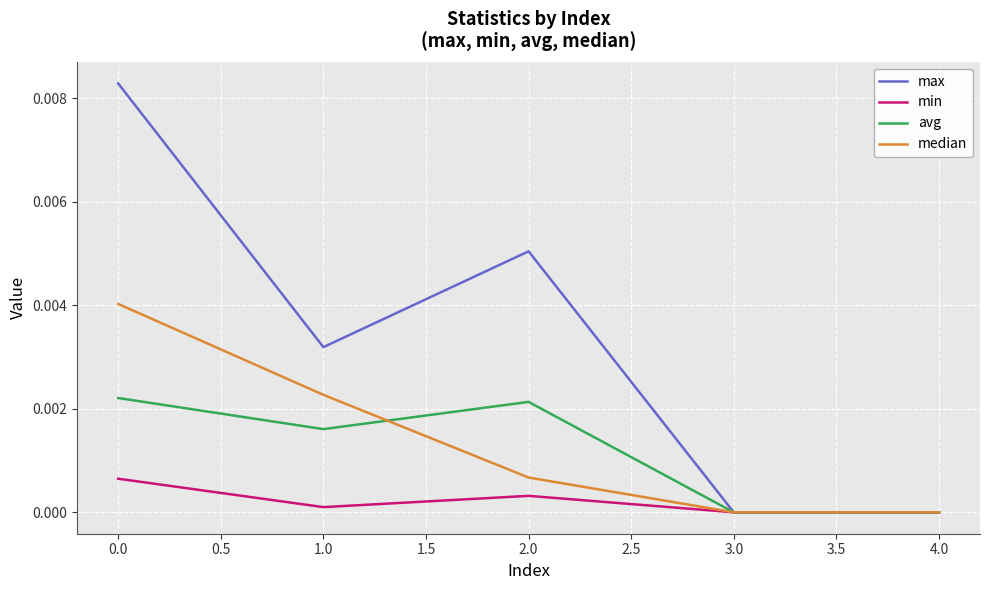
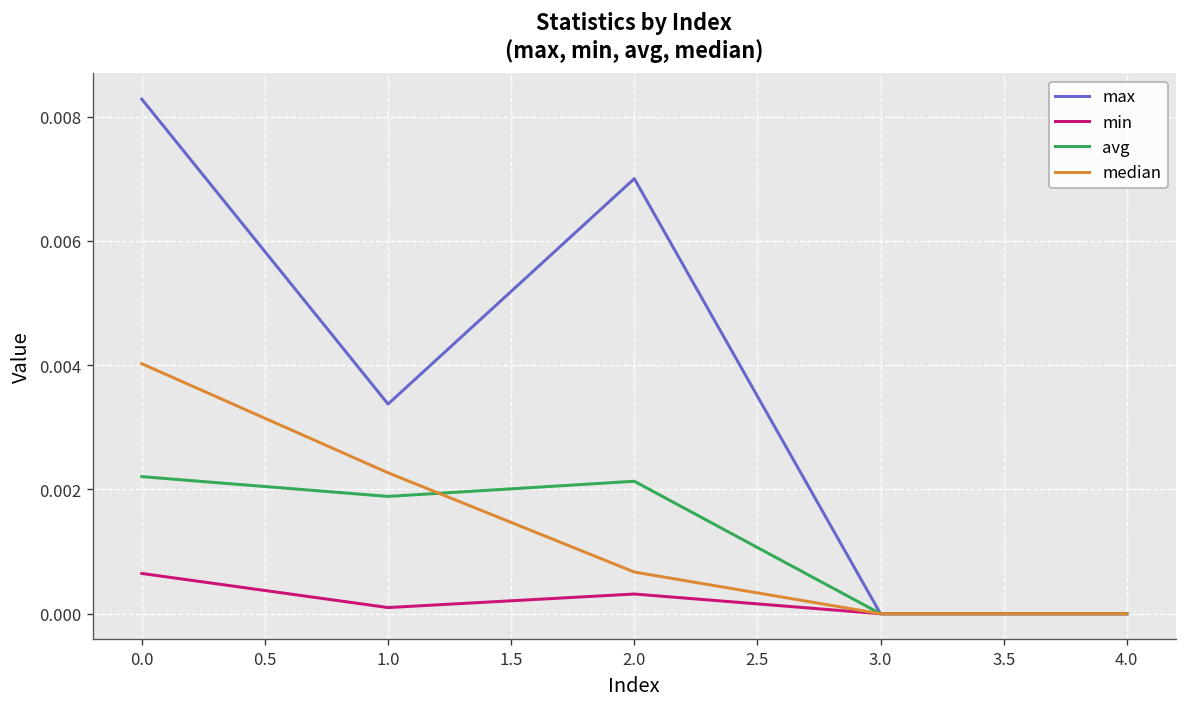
max, 1.0: 0.0032 -> 0.0034
avg, 1.0: 0.0016 -> 0.0019
max, 2.0: 0.0050 -> 0.0070
